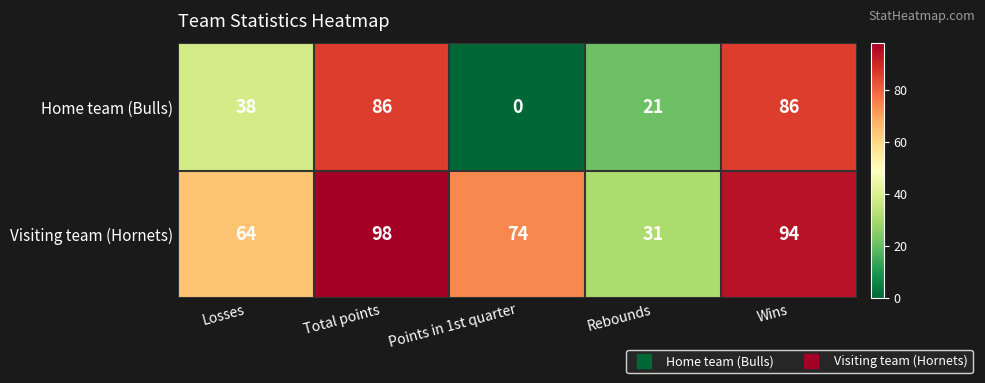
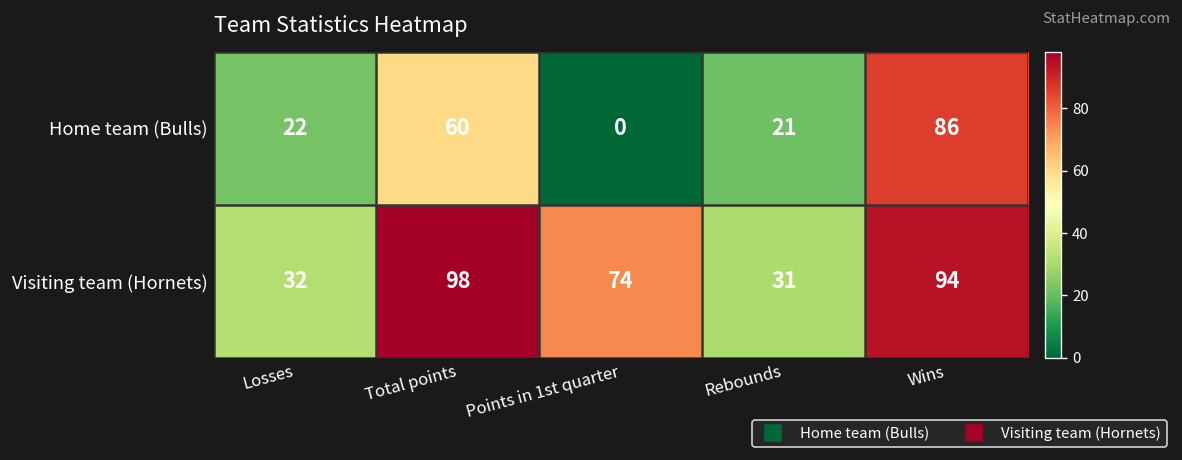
Home team (Bulls), Losses: 38 -> 22
Home team (Bulls), Total points: 86 -> 60
Visiting team (Hornets), Losses: 64 -> 32
